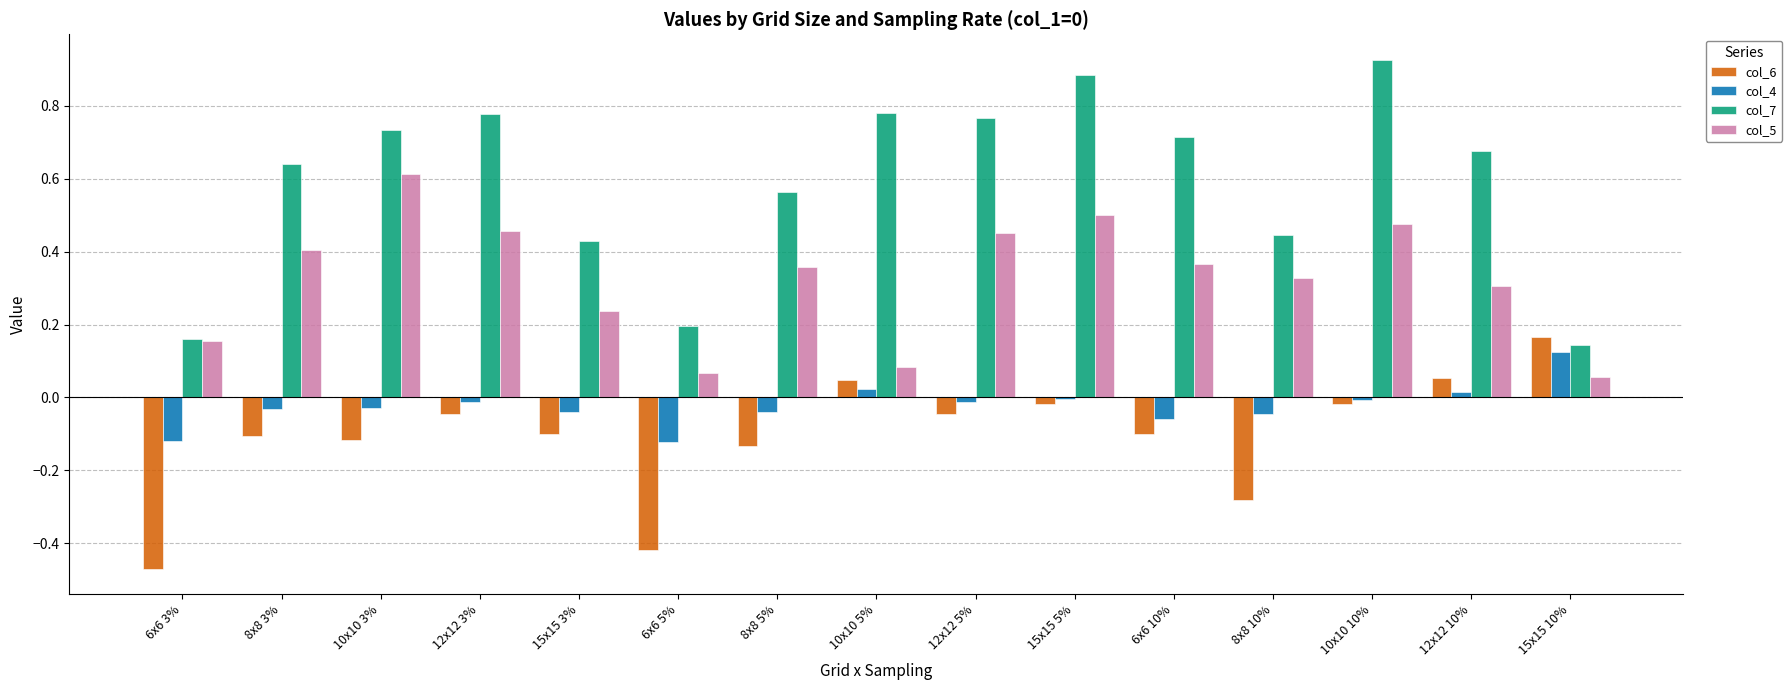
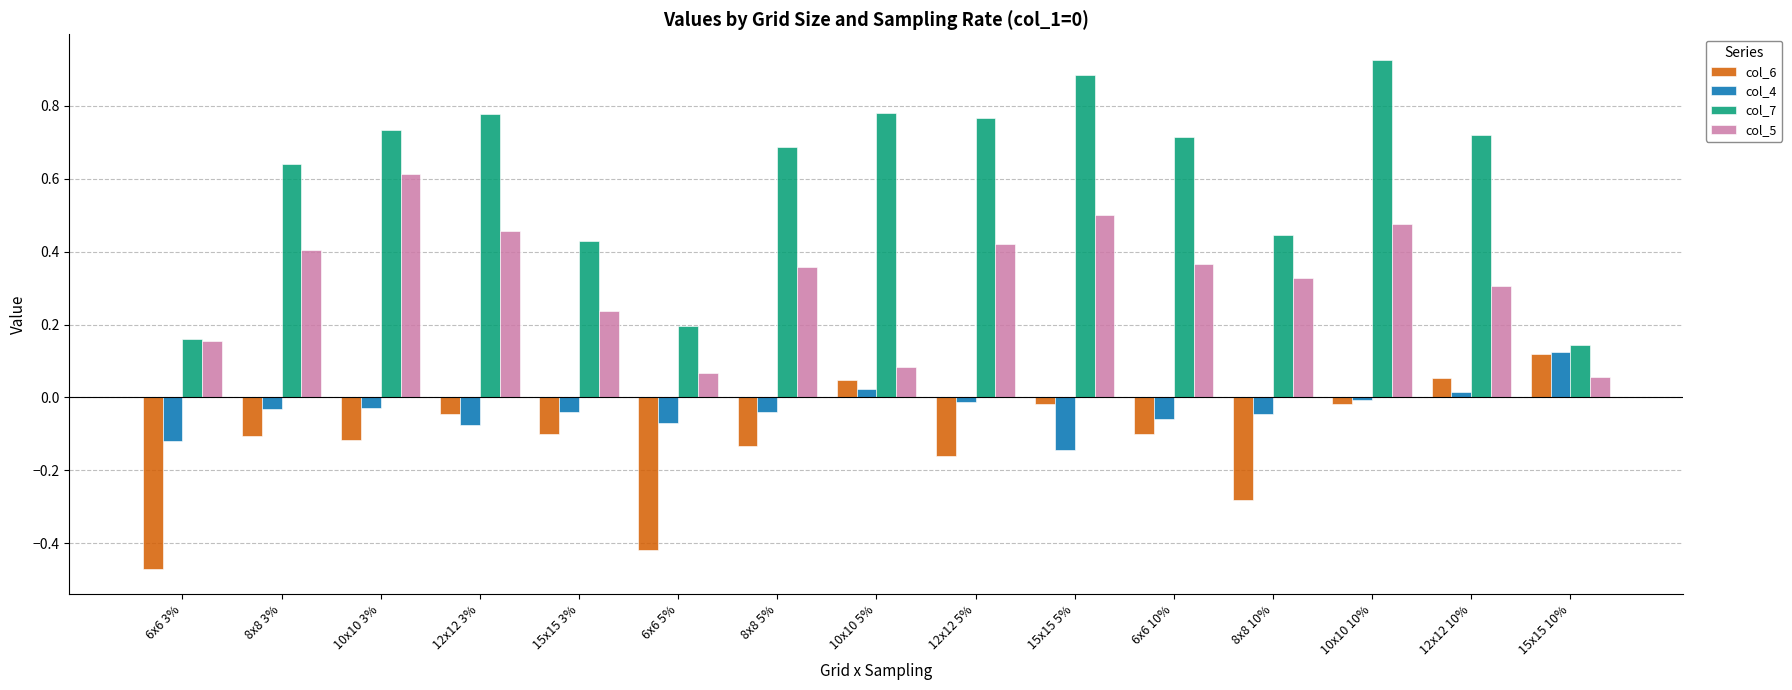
col_4, 12x12 3%: -0.01 -> -0.08
col_4, 6x6 5%: -0.12 -> -0.07
col_7, 8x8 5%: 0.56 -> 0.69
col_6, 12x12 5%: -0.05 -> -0.16
col_5, 12x12 5%: 0.45 -> 0.42
col_4, 15x15 5%: -0.01 -> -0.14
col_7, 12x12 10%: 0.68 -> 0.72
col_6, 15x15 10%: 0.17 -> 0.12
